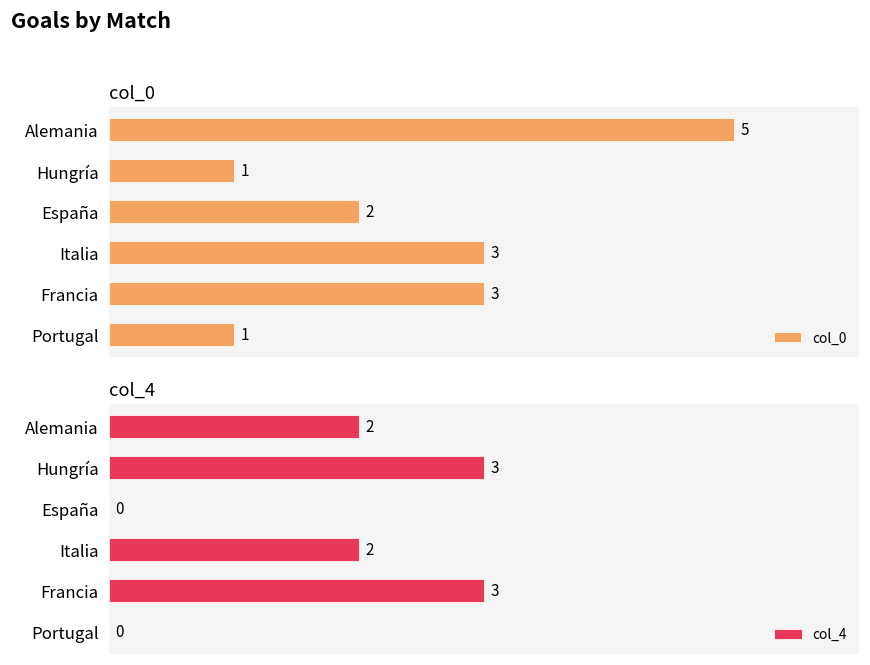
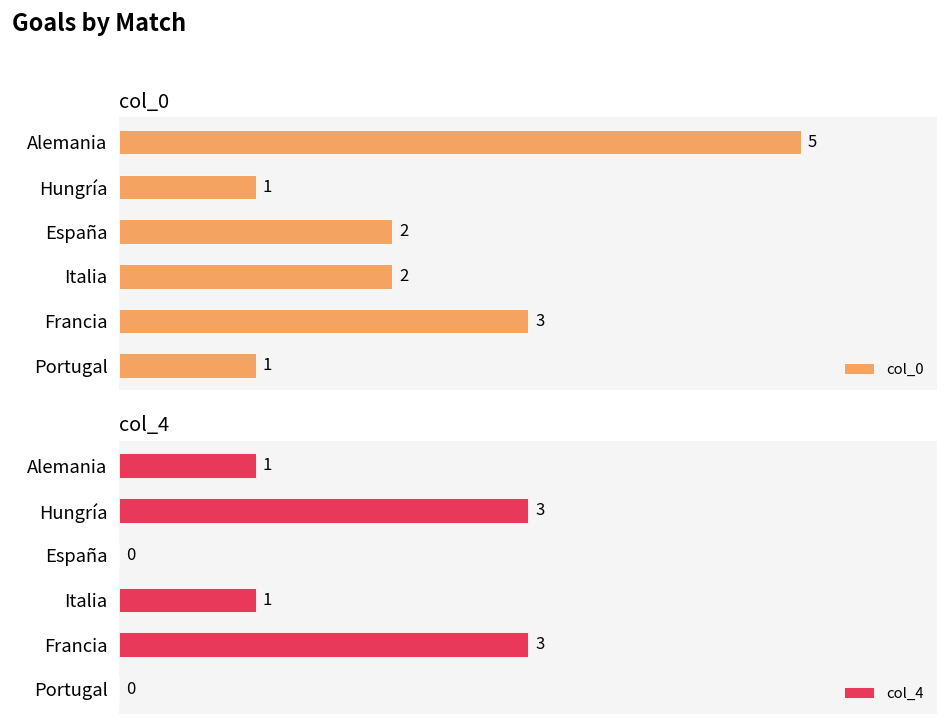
col_0, Italia: 3 -> 2
col_4, Alemania: 2 -> 1
col_4, Italia: 2 -> 1
